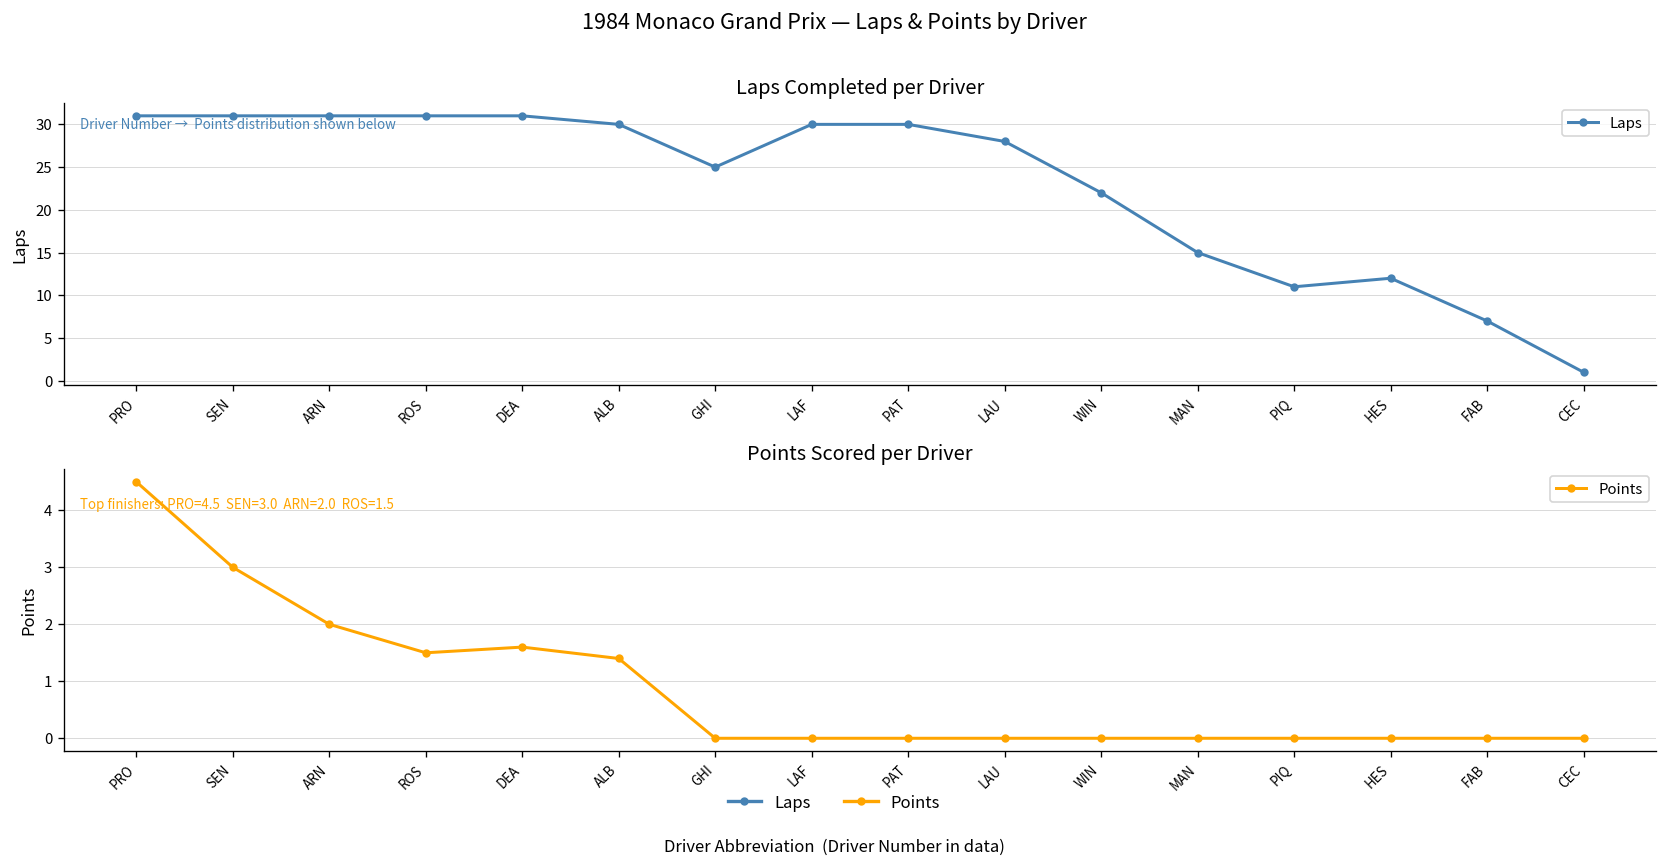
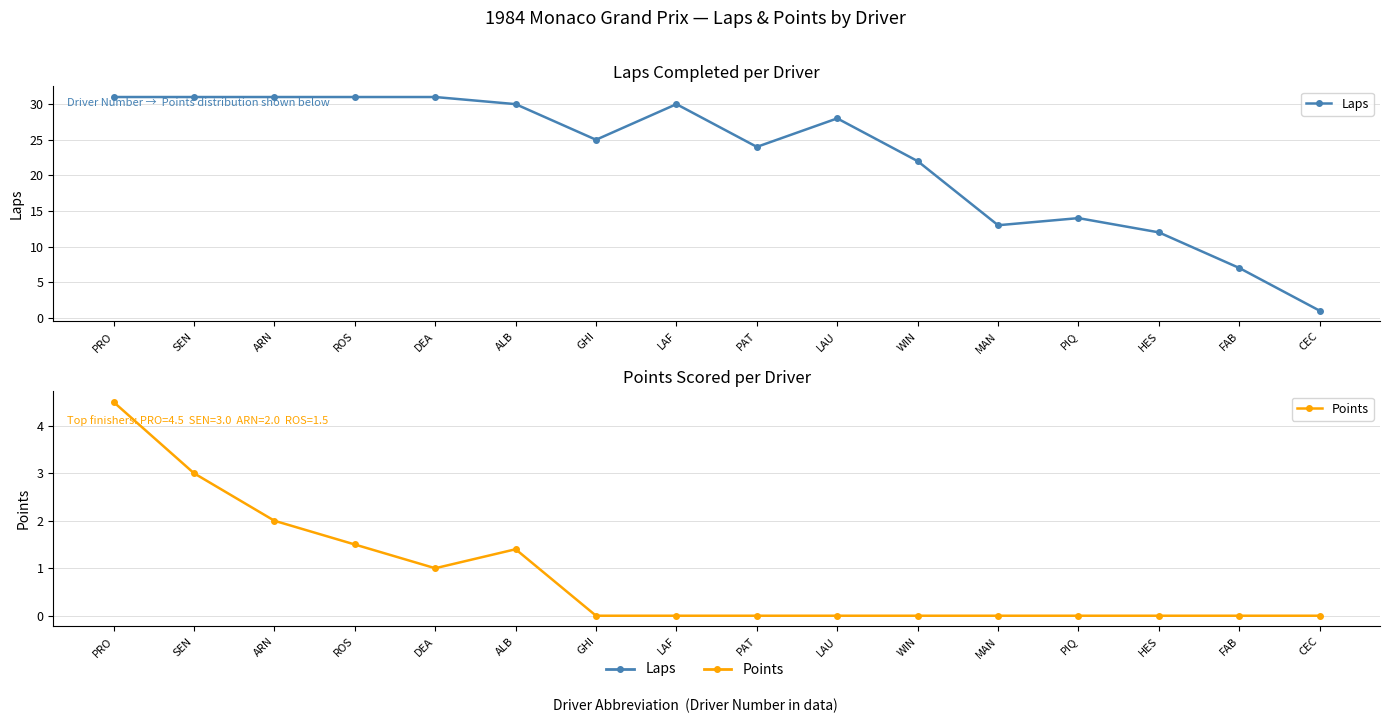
Laps Completed per Driver, PAT: 30 -> 24
Laps Completed per Driver, MAN: 15 -> 13
Laps Completed per Driver, PIQ: 11 -> 14
Points Scored per Driver, DEA: 1.6 -> 1.0
